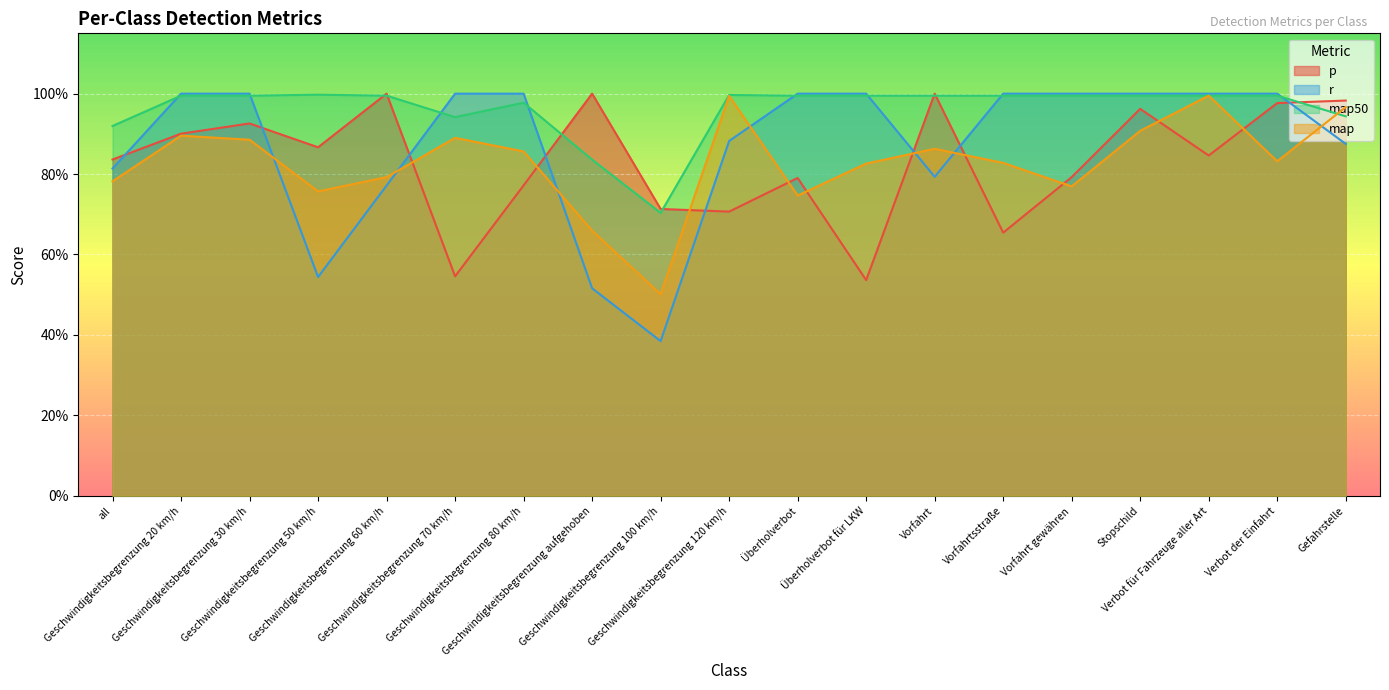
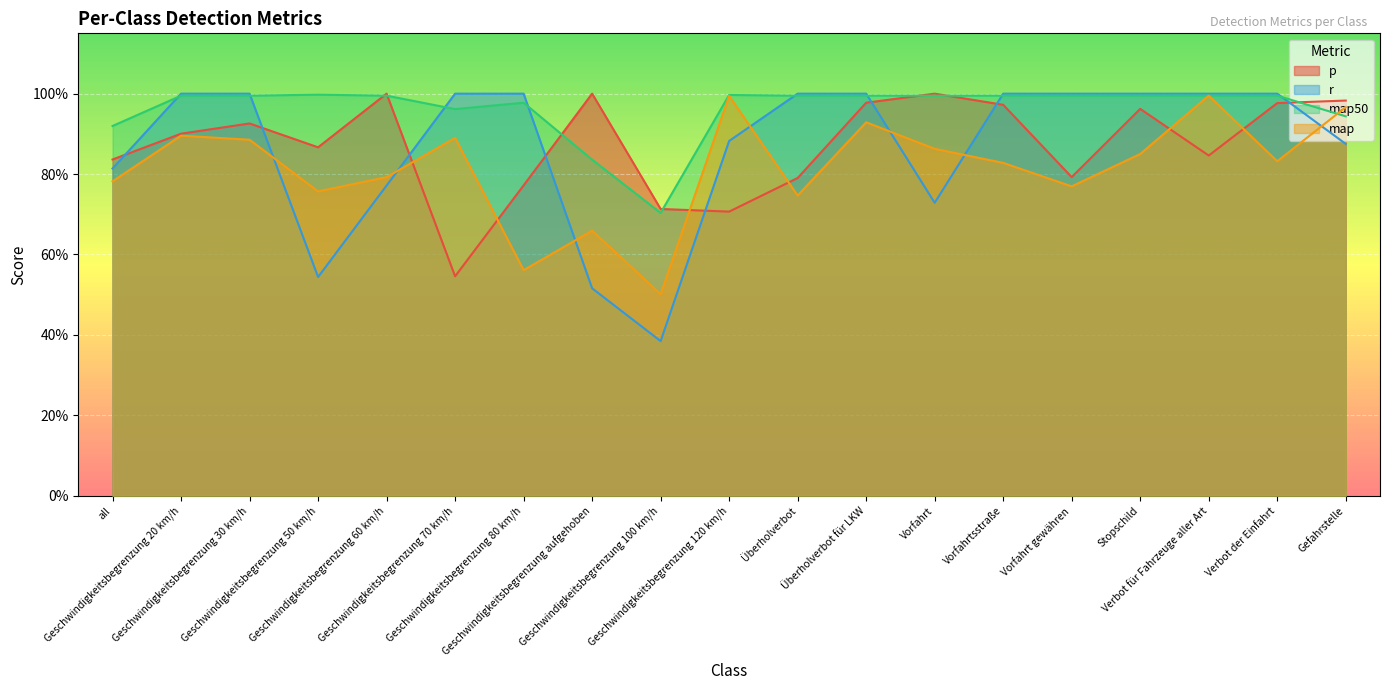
map50, Geschwindigkeitsbegrenzung 70 km/h: 94% -> 96%
map, Geschwindigkeitsbegrenzung 80 km/h: 86% -> 56%
p, Überholverbot für LKW: 54% -> 98%
map, Überholverbot für LKW: 83% -> 93%
r, Vorfahrt: 79% -> 73%
p, Vorfahrtsstraße: 65% -> 97%
map, Stopschild: 91% -> 85%
